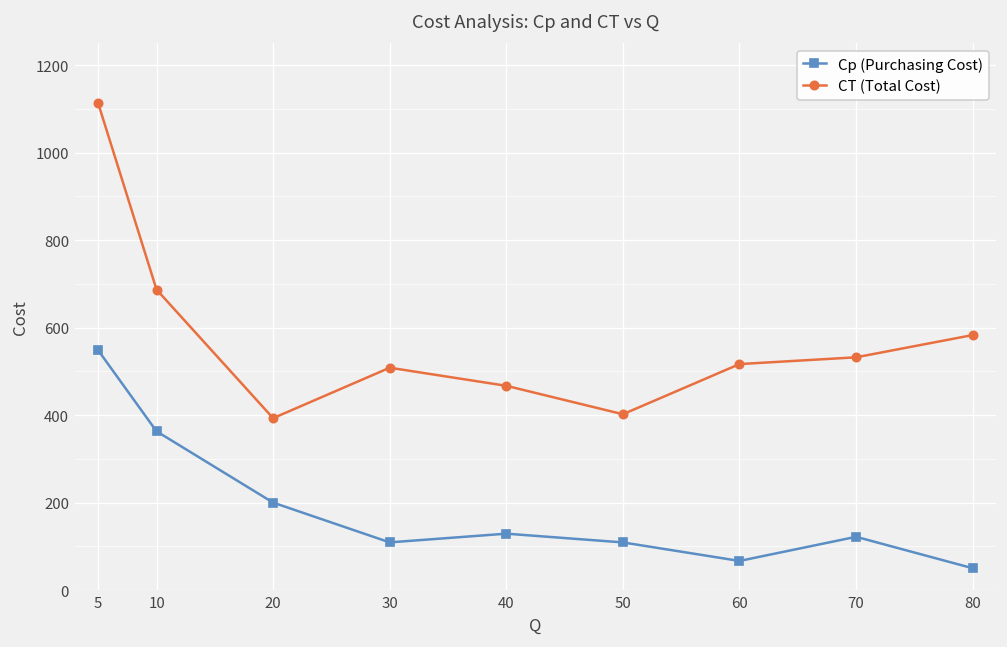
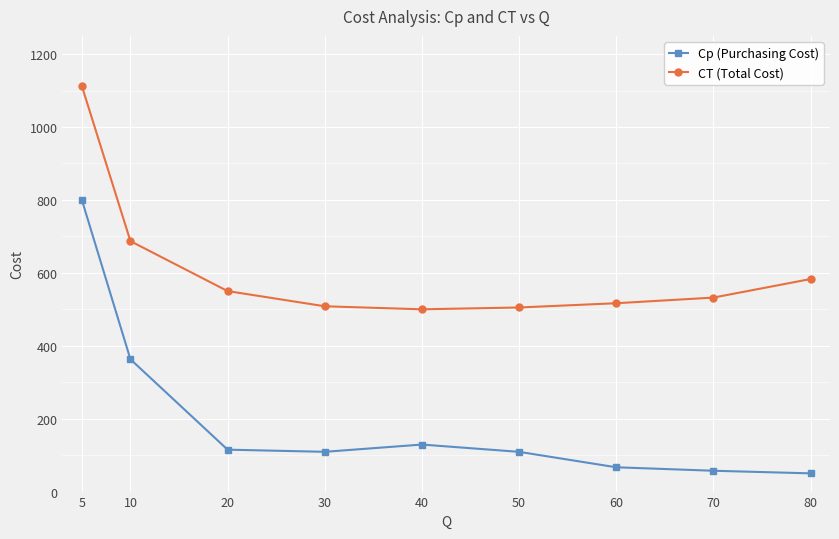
Cp (Purchasing Cost), 5: 550 -> 800
Cp (Purchasing Cost), 20: 200 -> 120
CT (Total Cost), 20: 390 -> 550
CT (Total Cost), 40: 470 -> 500
CT (Total Cost), 50: 400 -> 510
Cp (Purchasing Cost), 70: 120 -> 60
